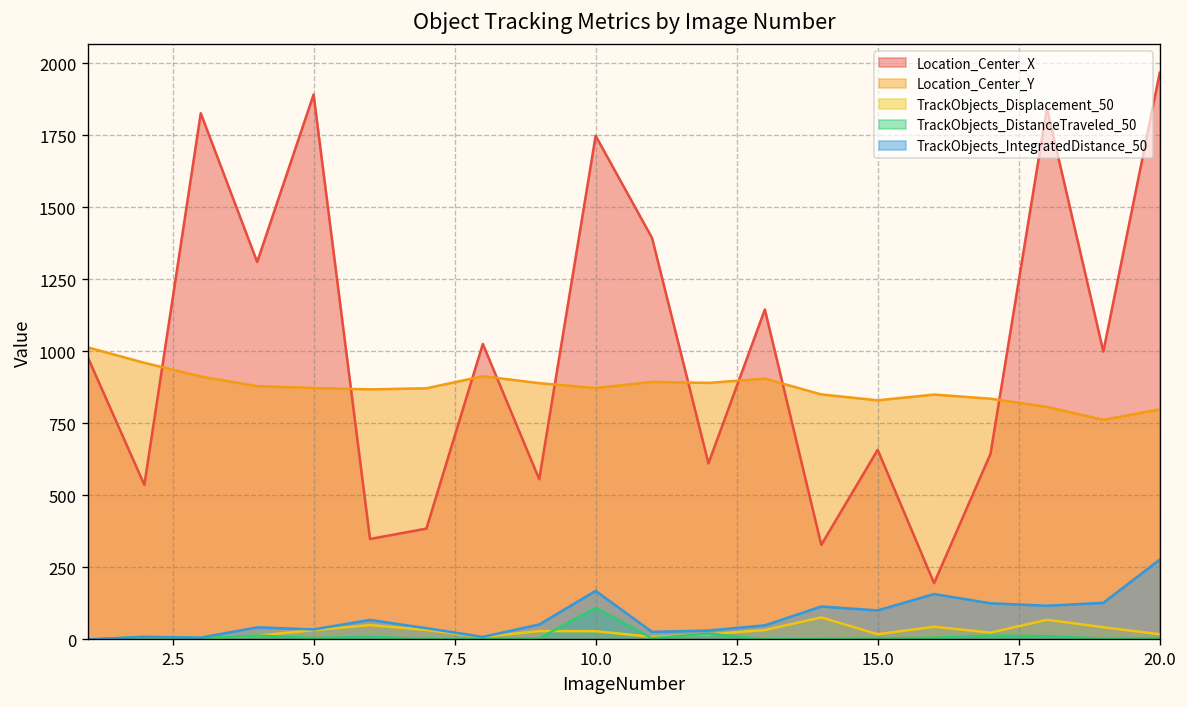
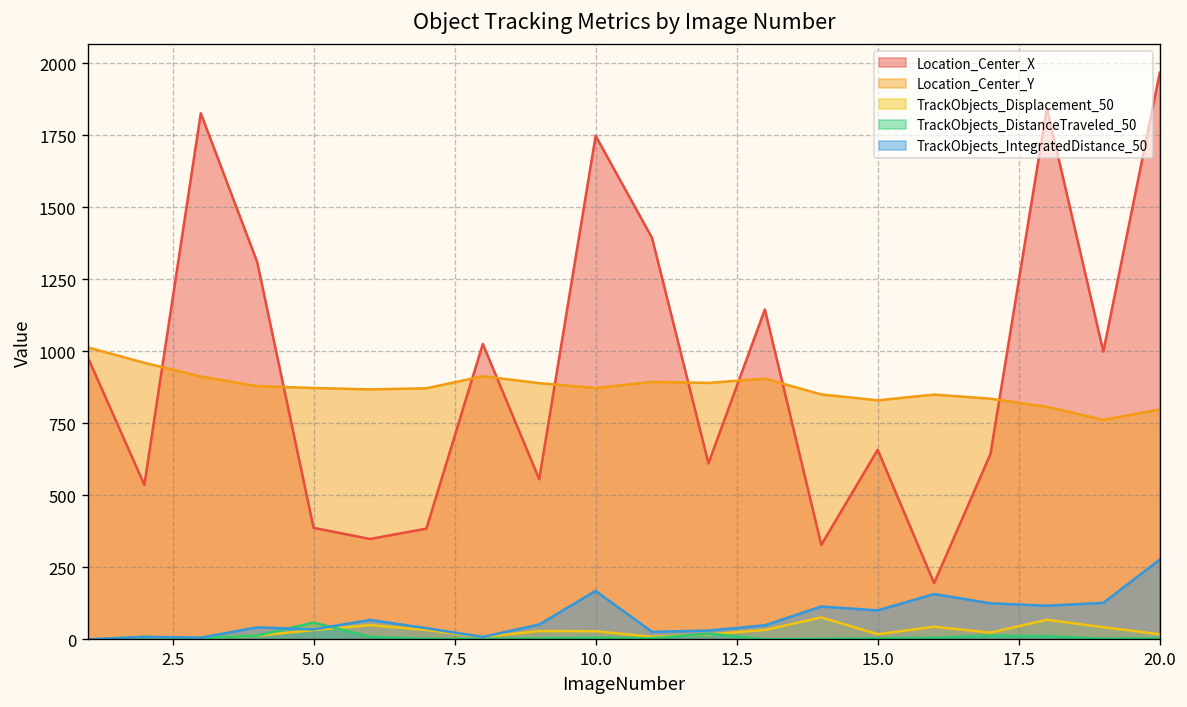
Location_Center_X, 5.0: 1890 -> 390
TrackObjects_DistanceTraveled_50, 5.0: 0 -> 60
TrackObjects_DistanceTraveled_50, 10.0: 110 -> 10
